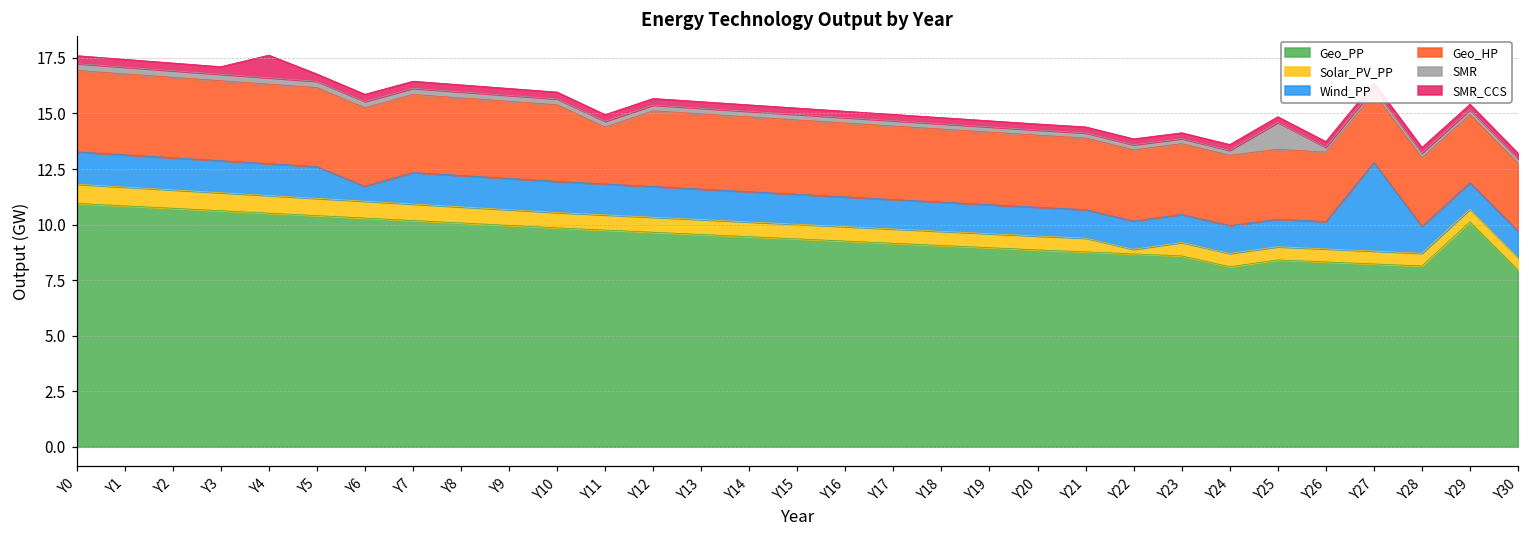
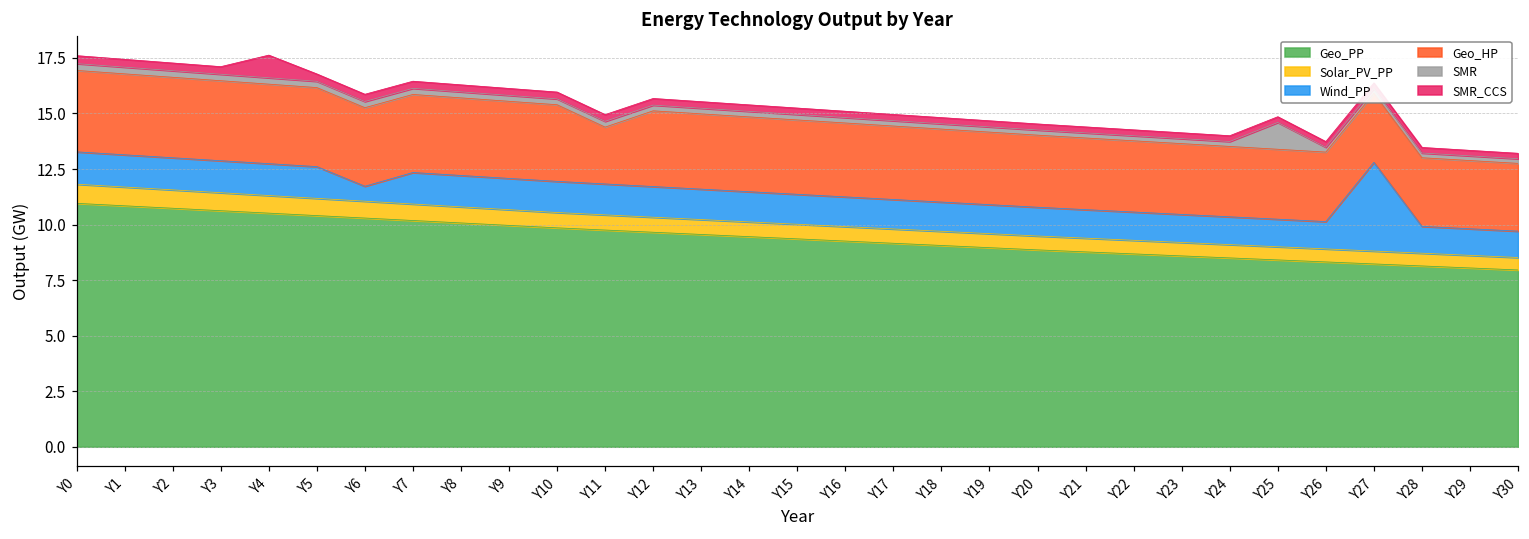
Solar_PV_PP, Y22: 0.2 -> 0.6
Geo_PP, Y24: 8.1 -> 8.5
Geo_PP, Y29: 10.1 -> 8.0
